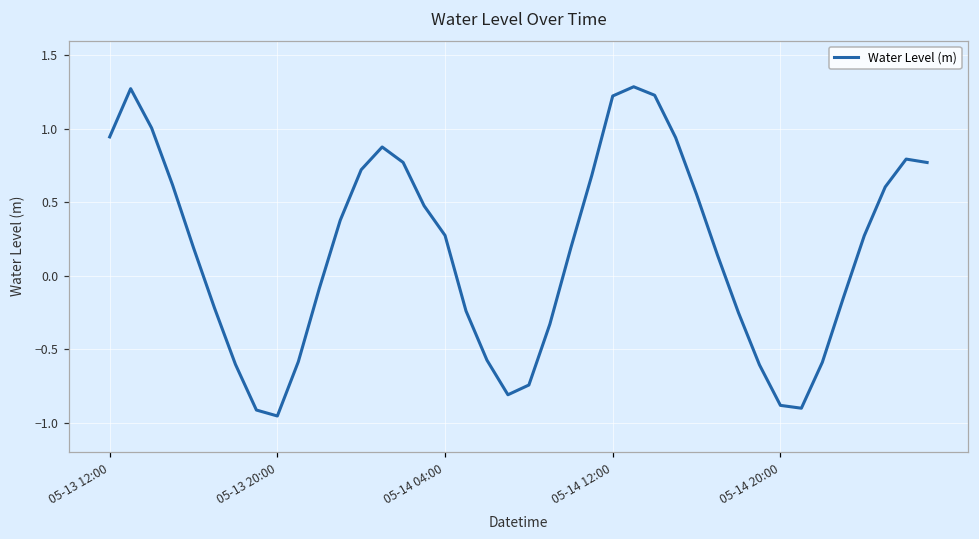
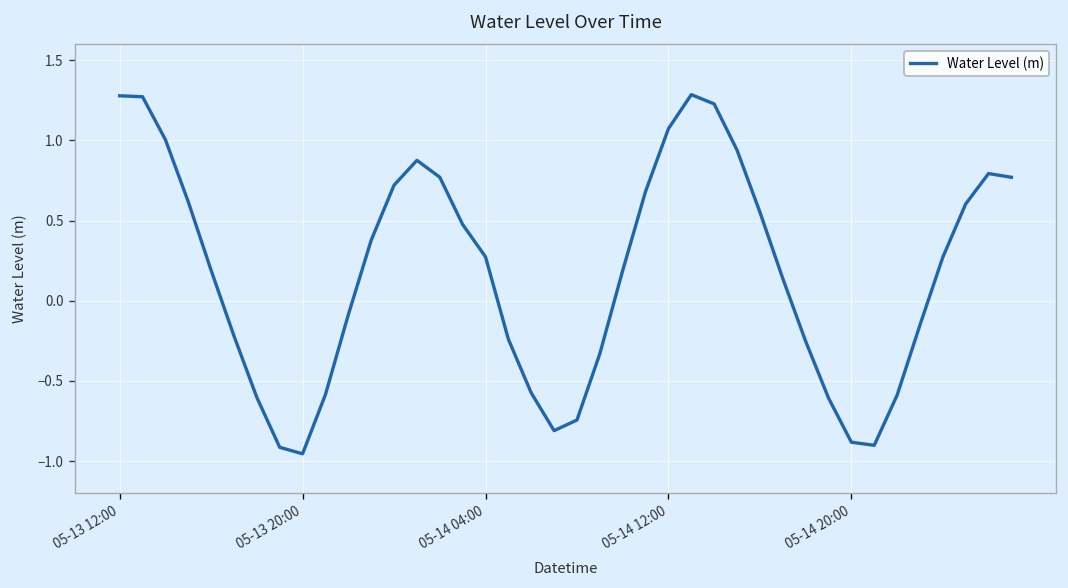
05-13 12:00: 0.94 -> 1.28
05-14 12:00: 1.22 -> 1.07
